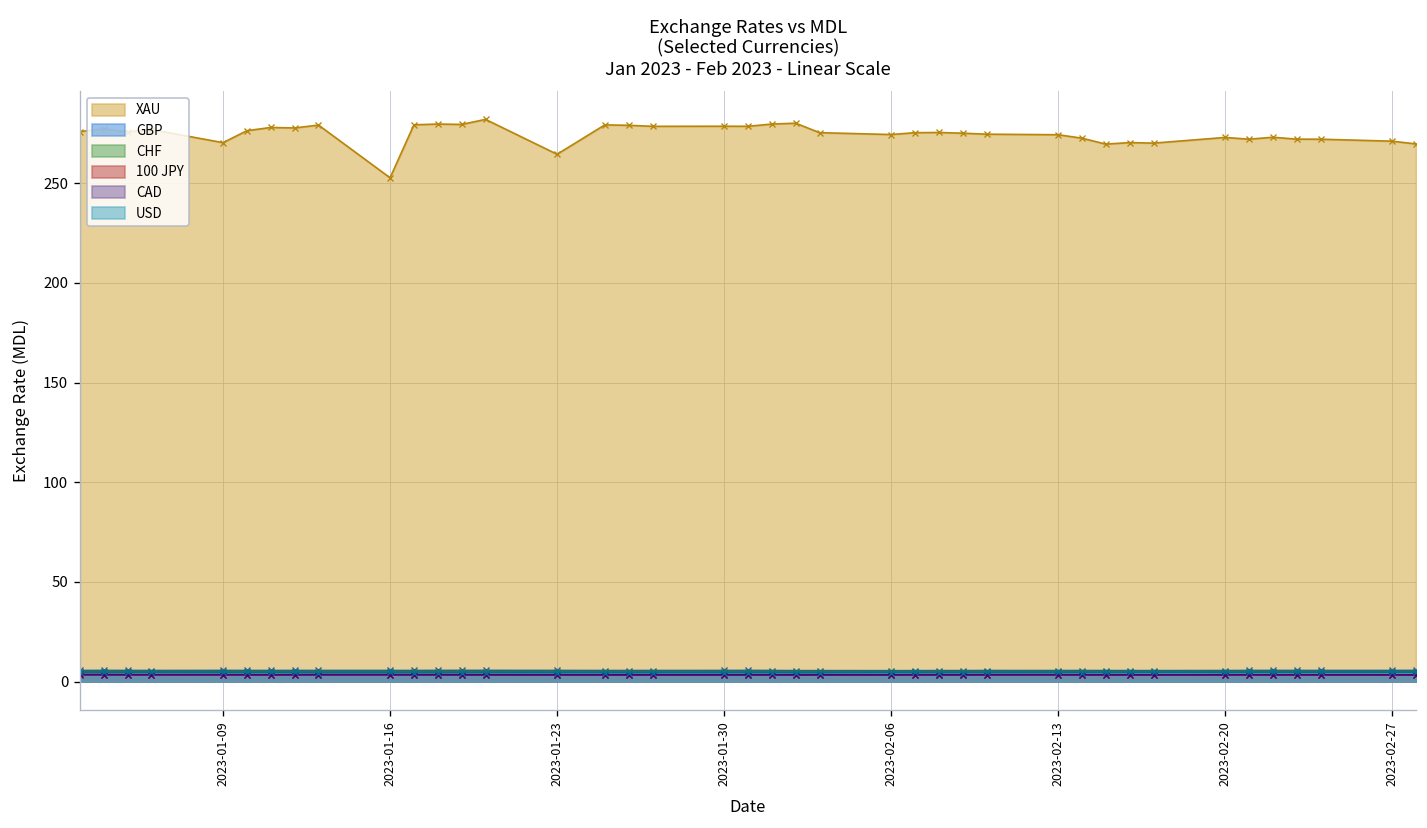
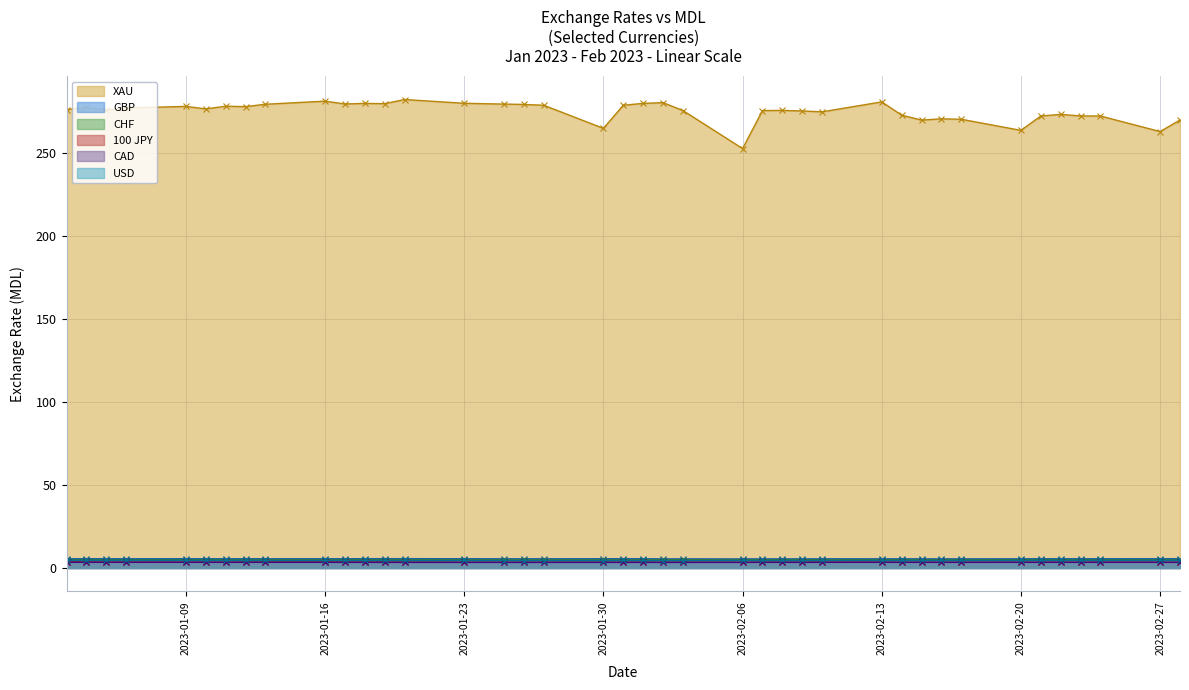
XAU, 2023-01-09: 270 -> 278
XAU, 2023-01-16: 253 -> 281
XAU, 2023-01-23: 265 -> 280
XAU, 2023-01-30: 279 -> 265
XAU, 2023-02-06: 274 -> 252
XAU, 2023-02-13: 274 -> 281
XAU, 2023-02-20: 273 -> 263
XAU, 2023-02-27: 271 -> 263
